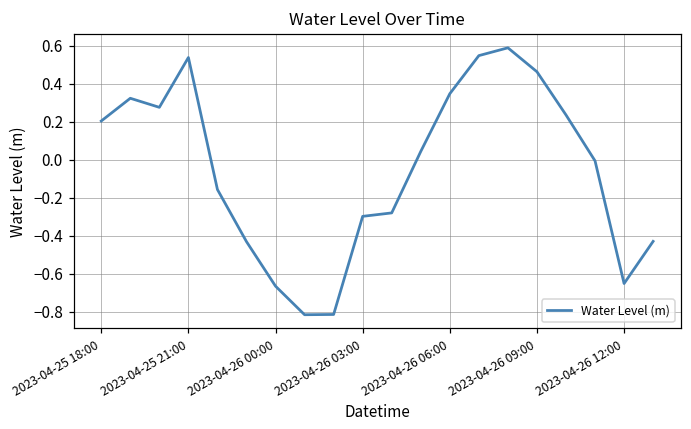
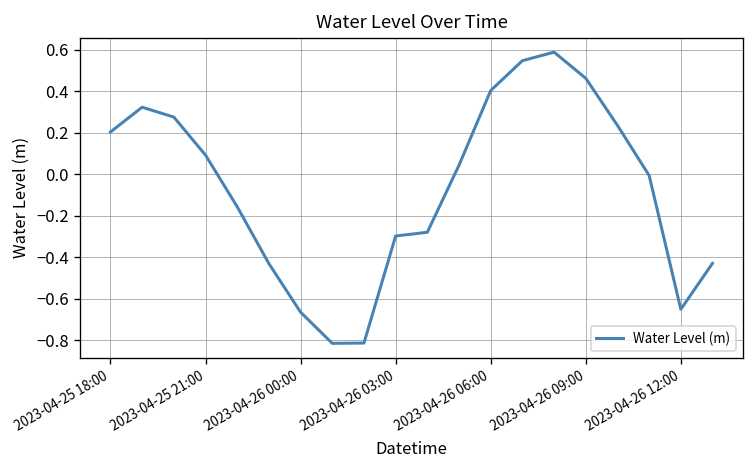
2023-04-25 21:00: 0.54 -> 0.09
2023-04-26 06:00: 0.35 -> 0.40
